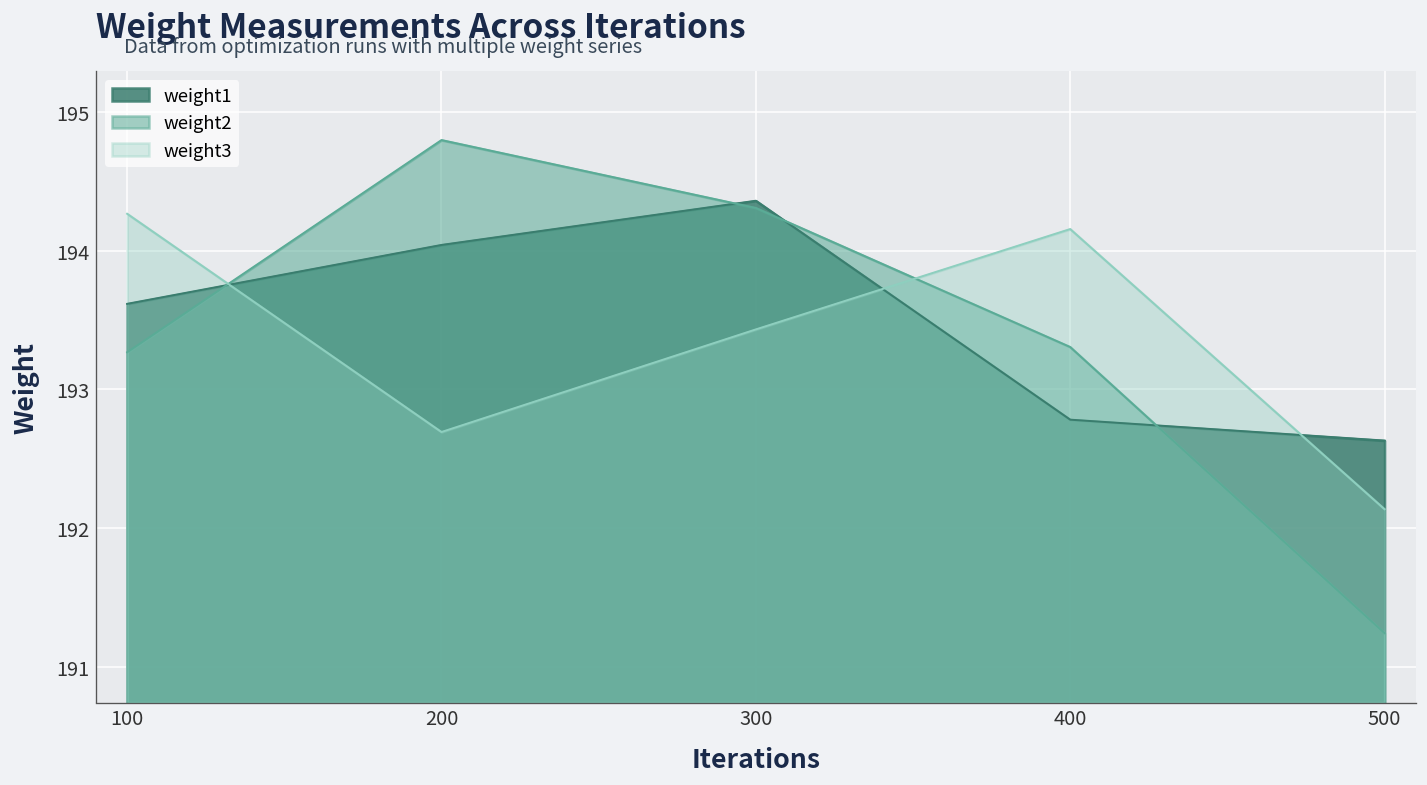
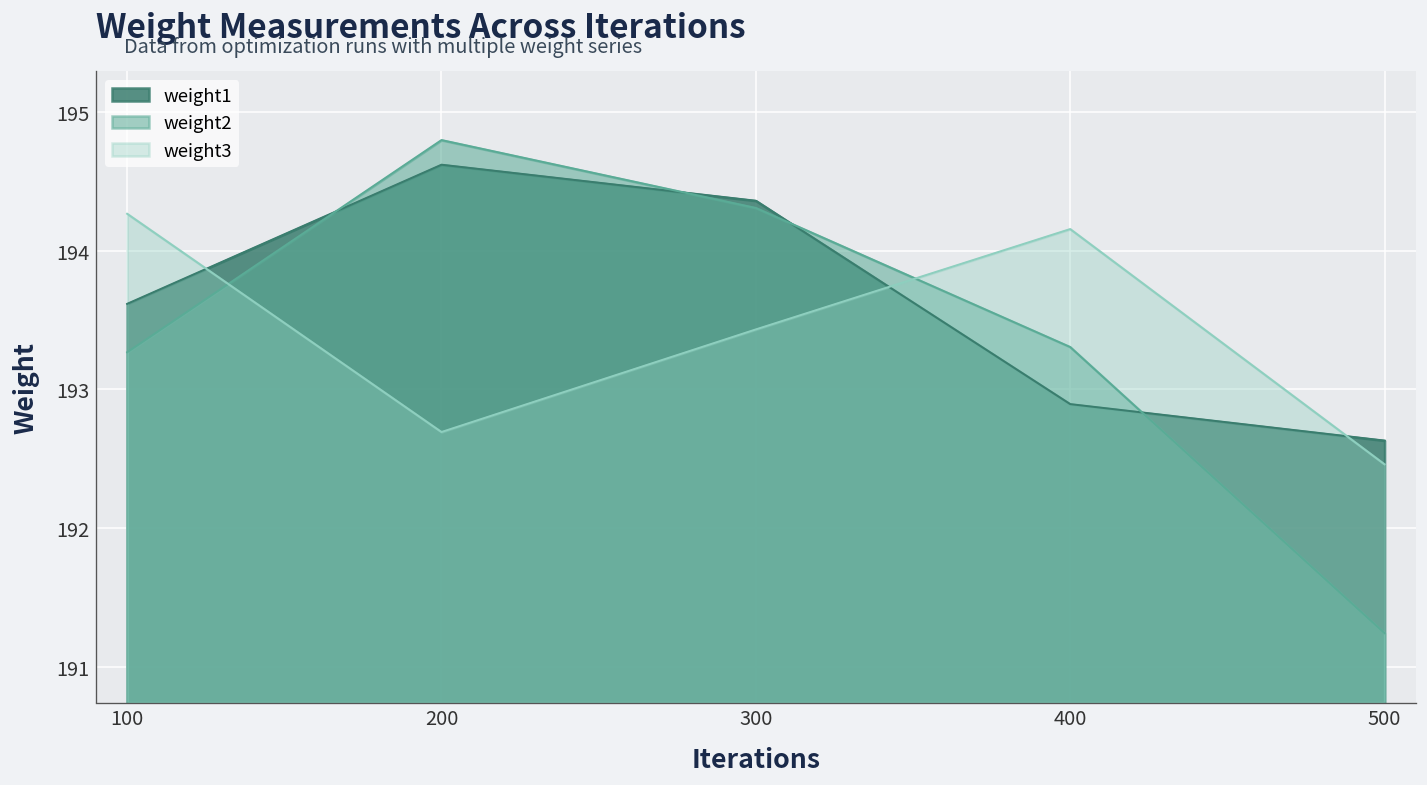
weight1, 200: 194.04 -> 194.62
weight1, 400: 192.78 -> 192.89
weight3, 500: 192.14 -> 192.46
